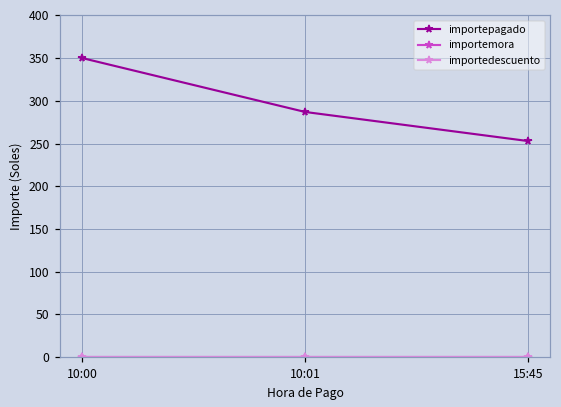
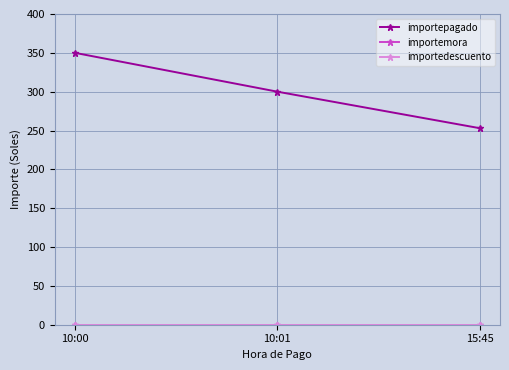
importepagado, 10:01: 290 -> 300
